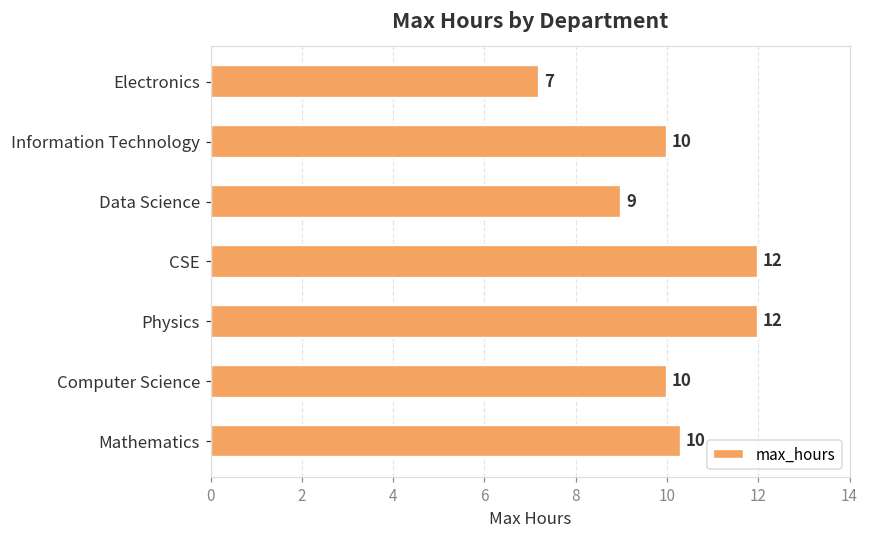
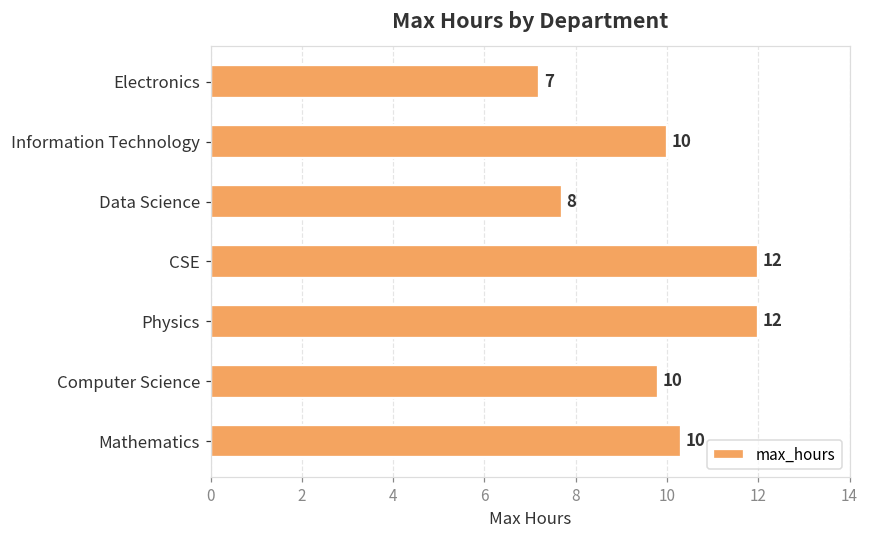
Data Science: 9 -> 8
Computer Science: 10.0 -> 9.8
